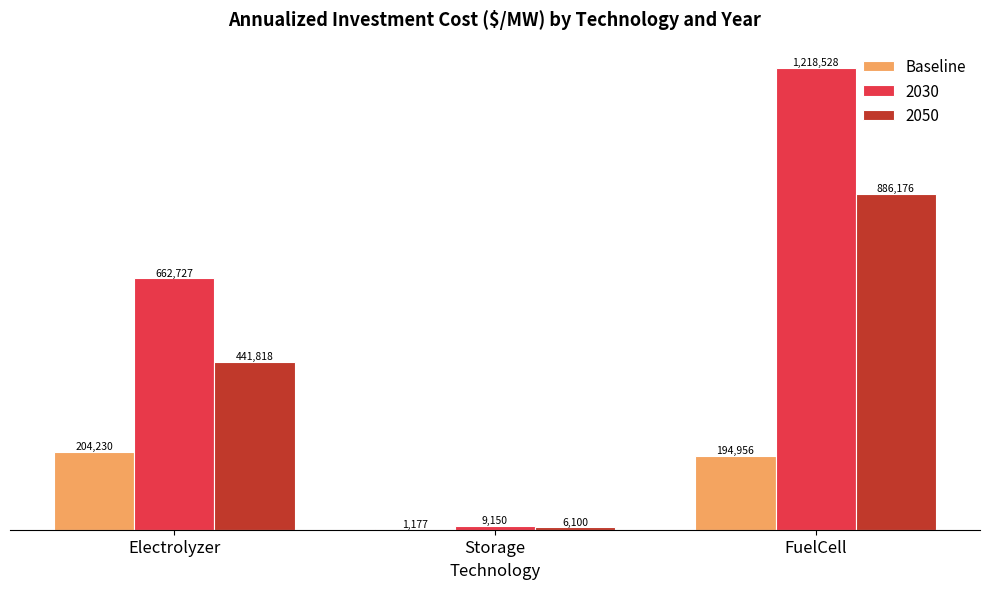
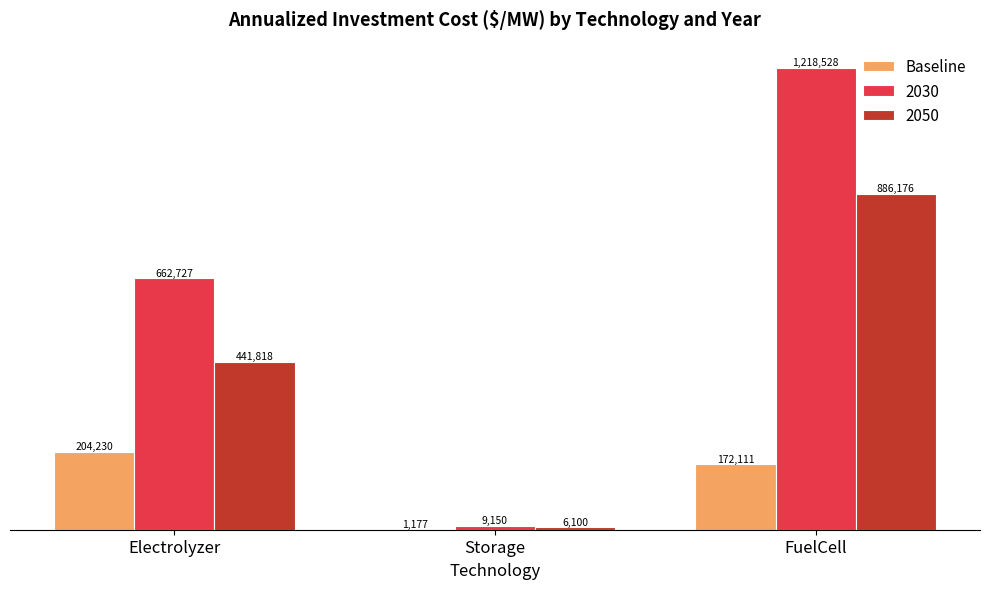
Baseline, FuelCell: 194,956 -> 172,111
